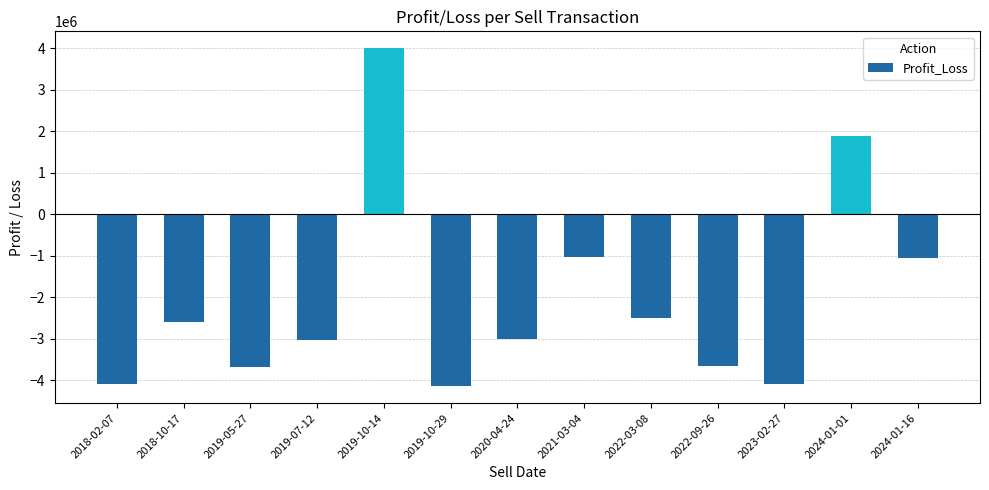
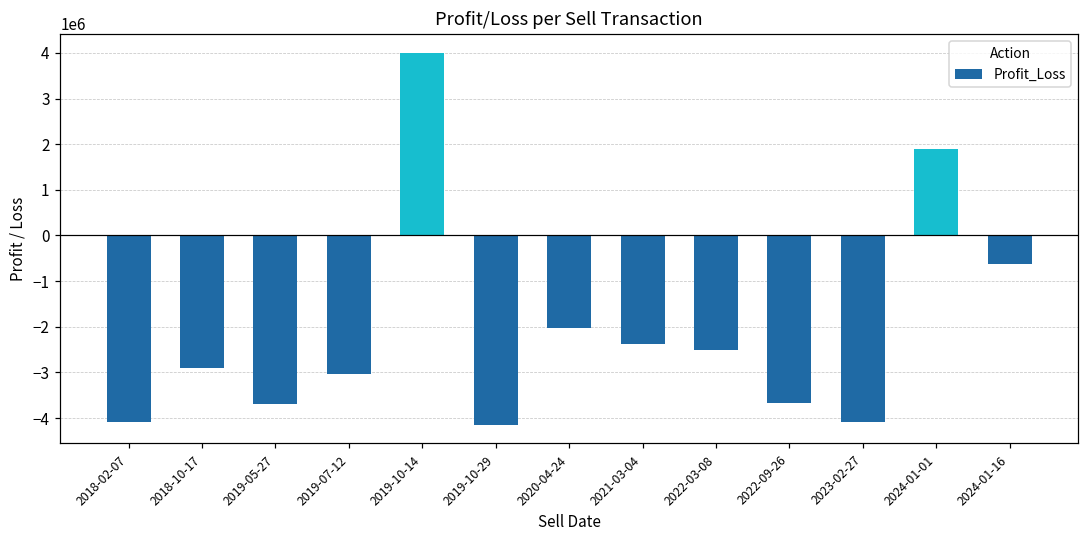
2018-10-17: -2600000 -> -2900000
2020-04-24: -3000000 -> -2000000
2021-03-04: -1000000 -> -2400000
2024-01-16: -1100000 -> -600000
